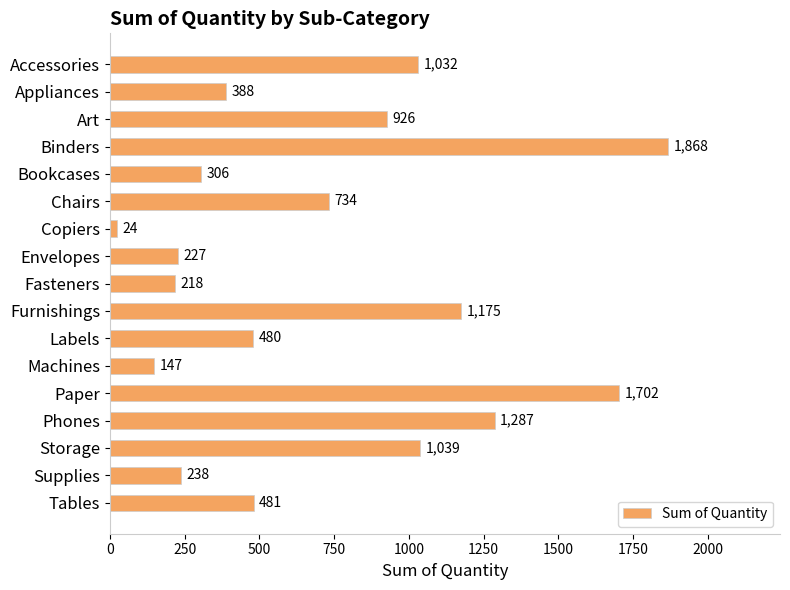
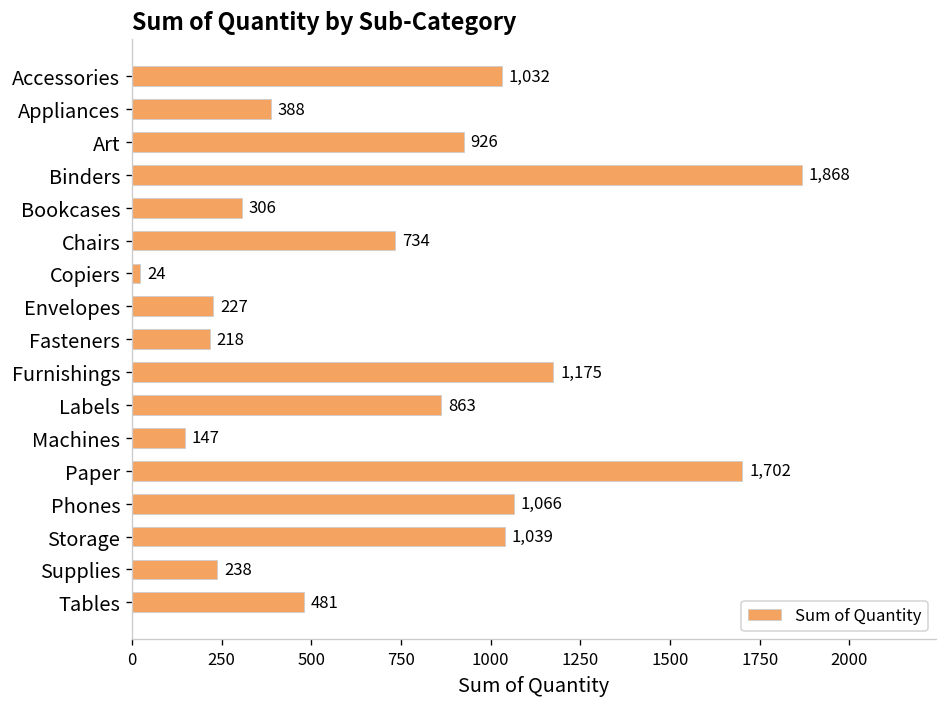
Labels: 480 -> 863
Phones: 1,287 -> 1,066
